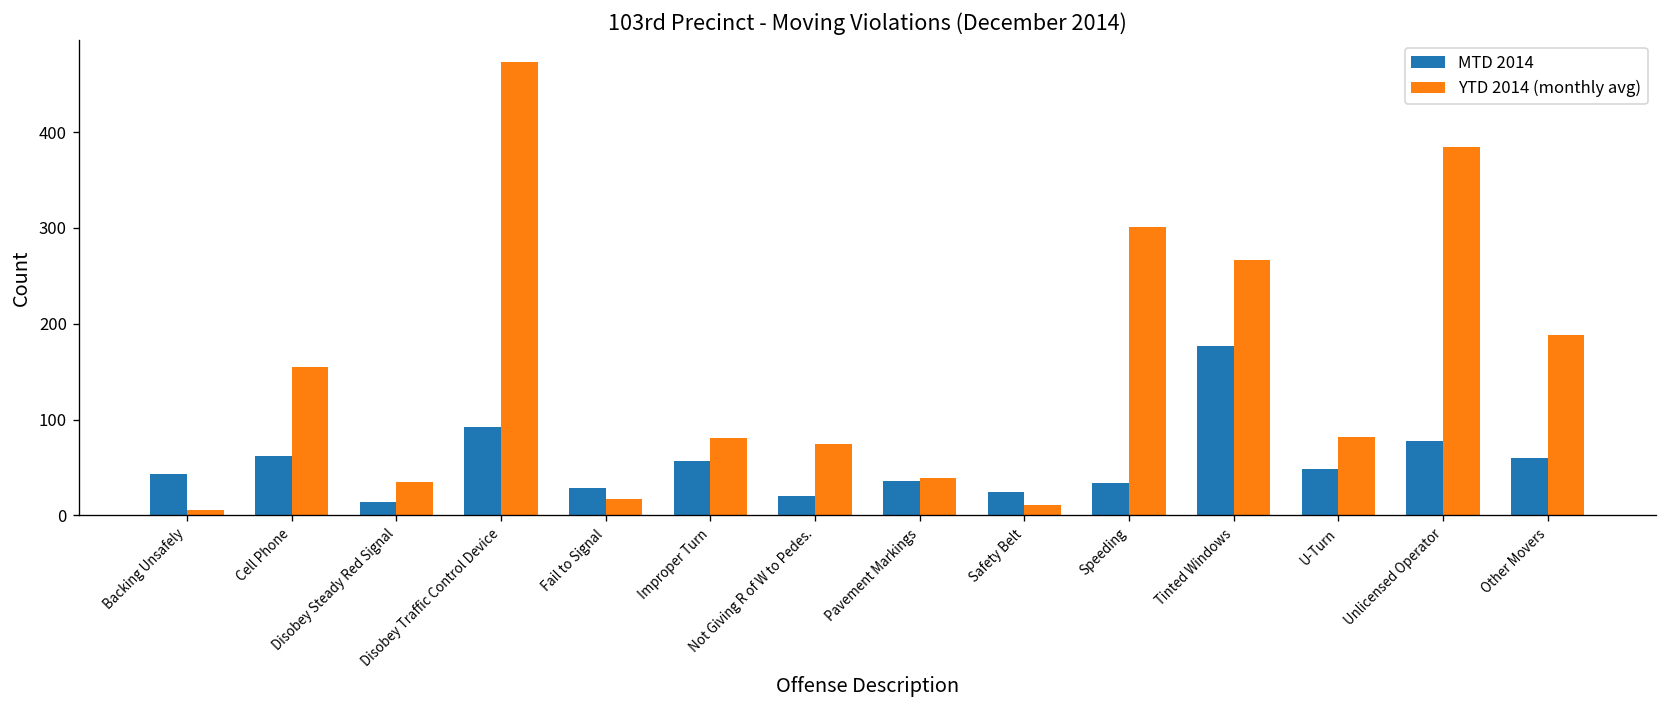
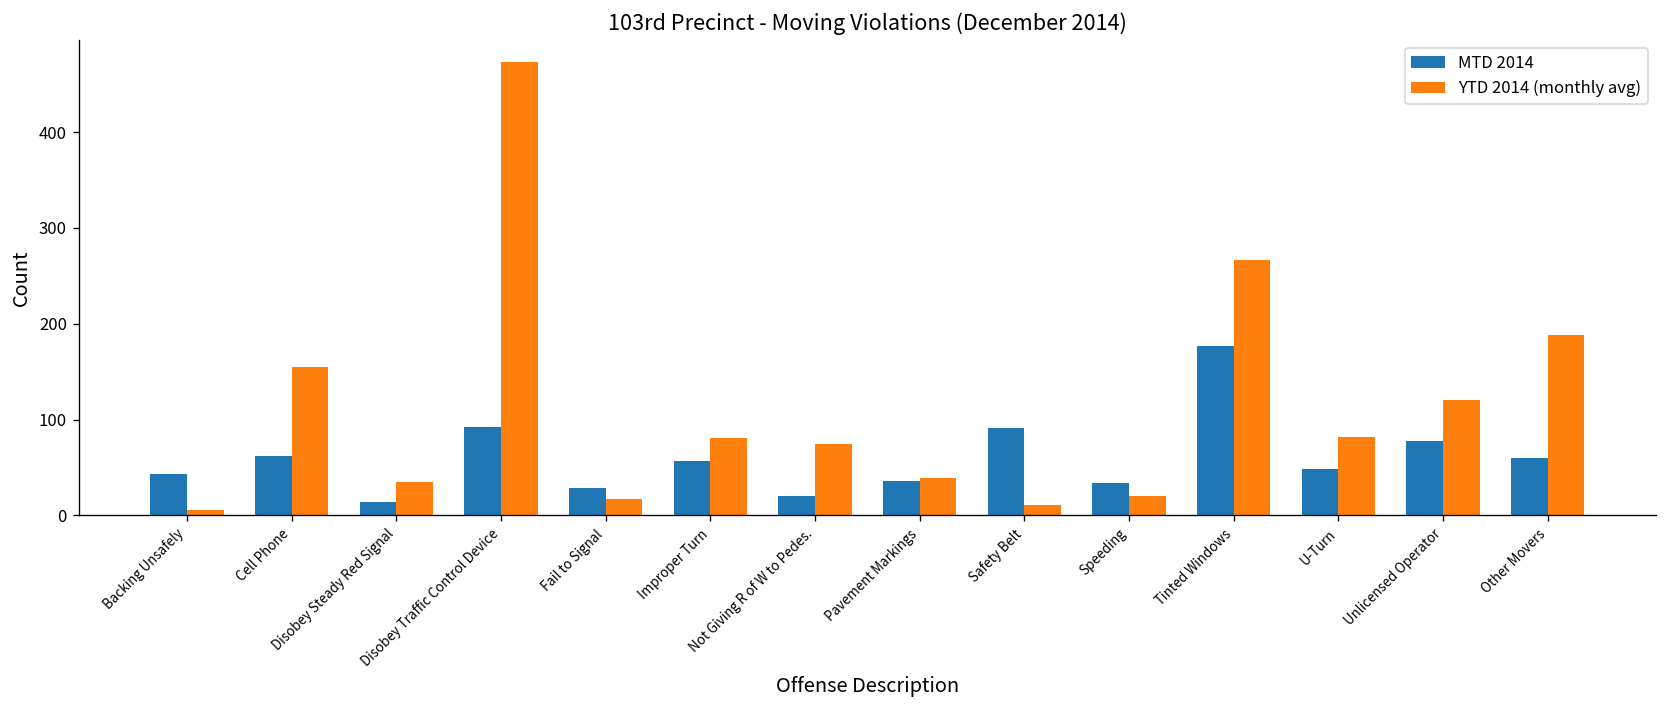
MTD 2014, Safety Belt: 20 -> 90
YTD 2014 (monthly avg), Speeding: 300 -> 20
YTD 2014 (monthly avg), Unlicensed Operator: 380 -> 120
